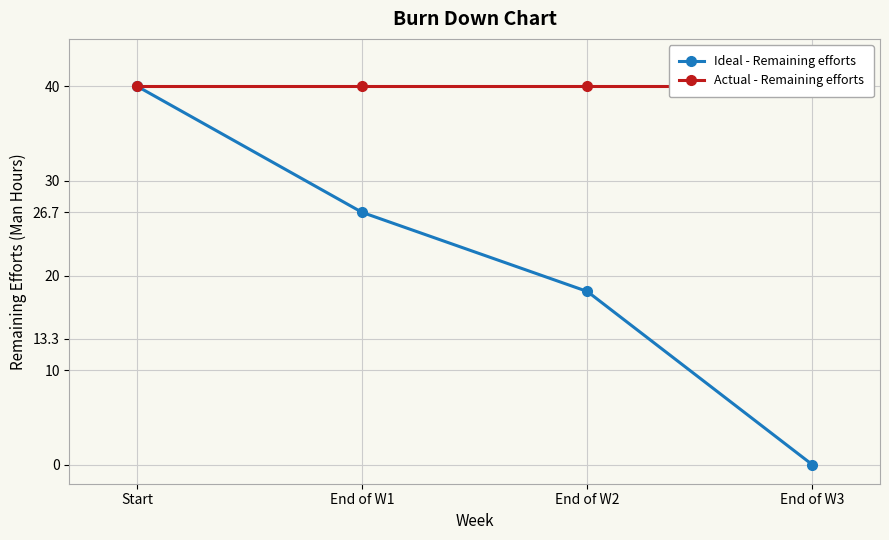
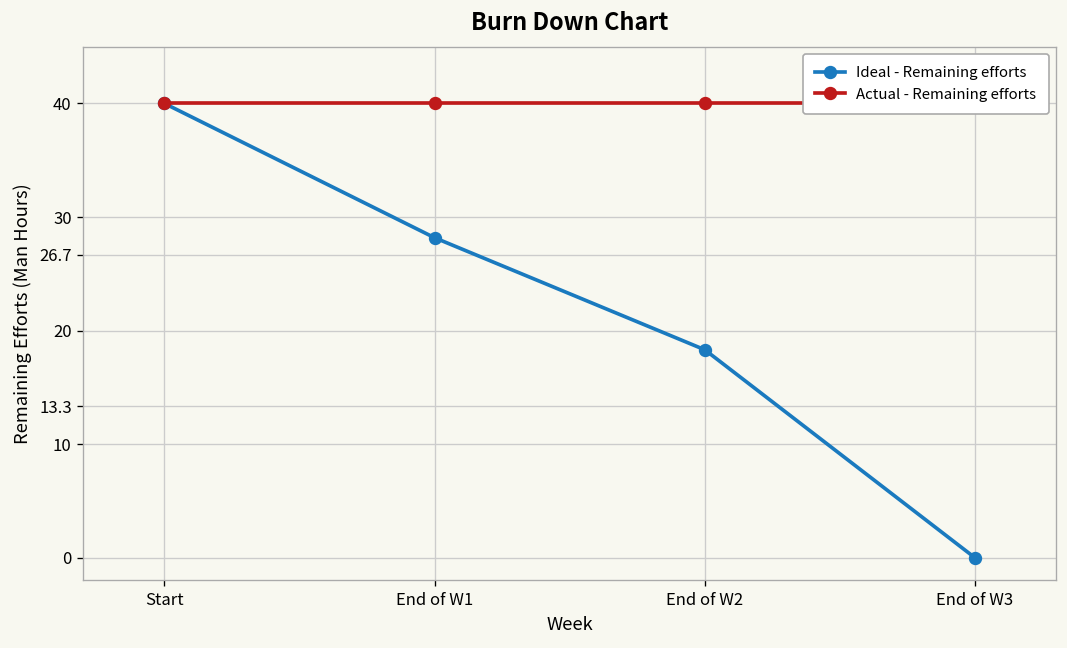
Ideal - Remaining efforts, End of W1: 27 -> 28
